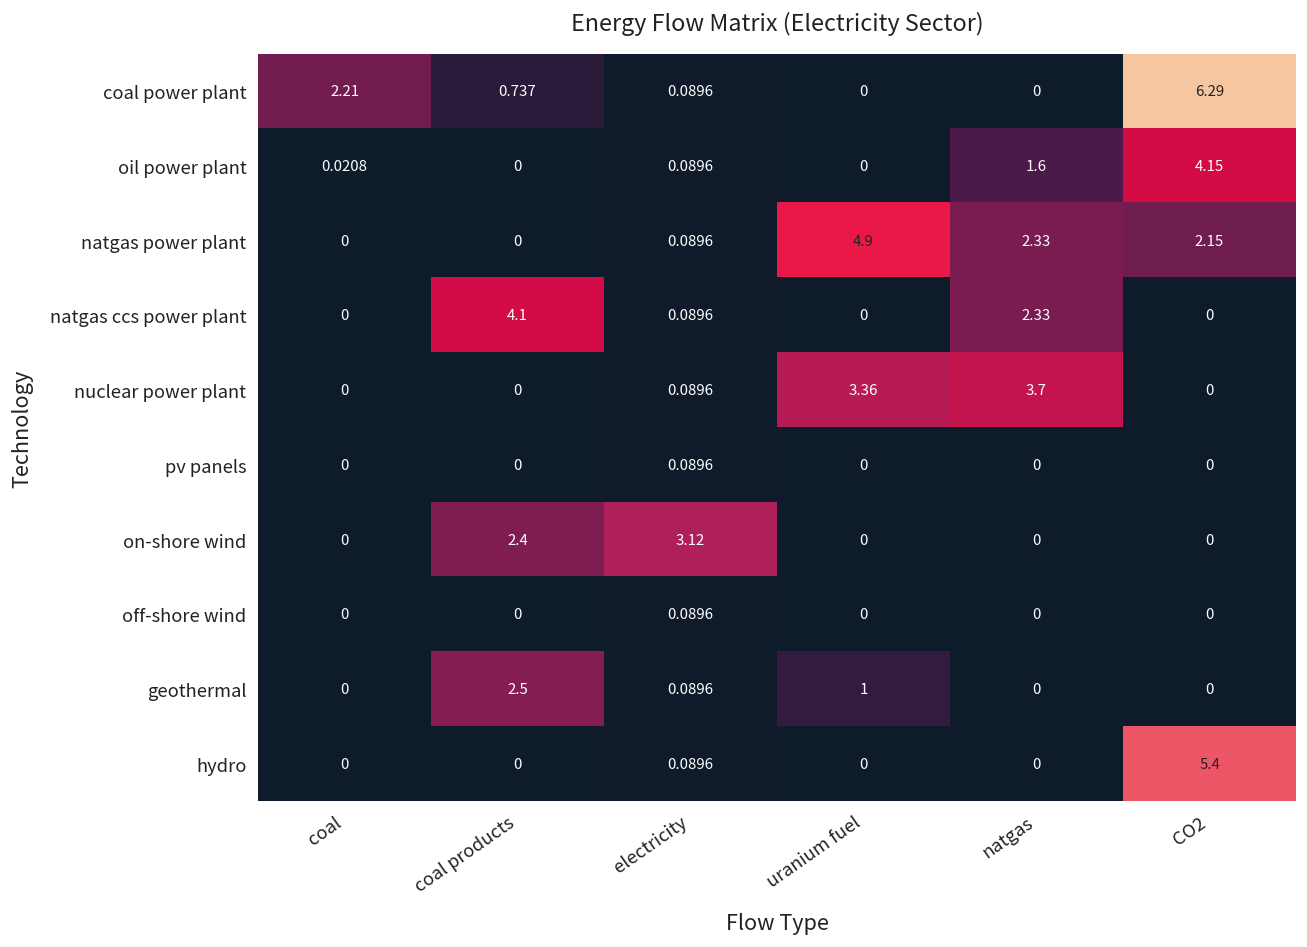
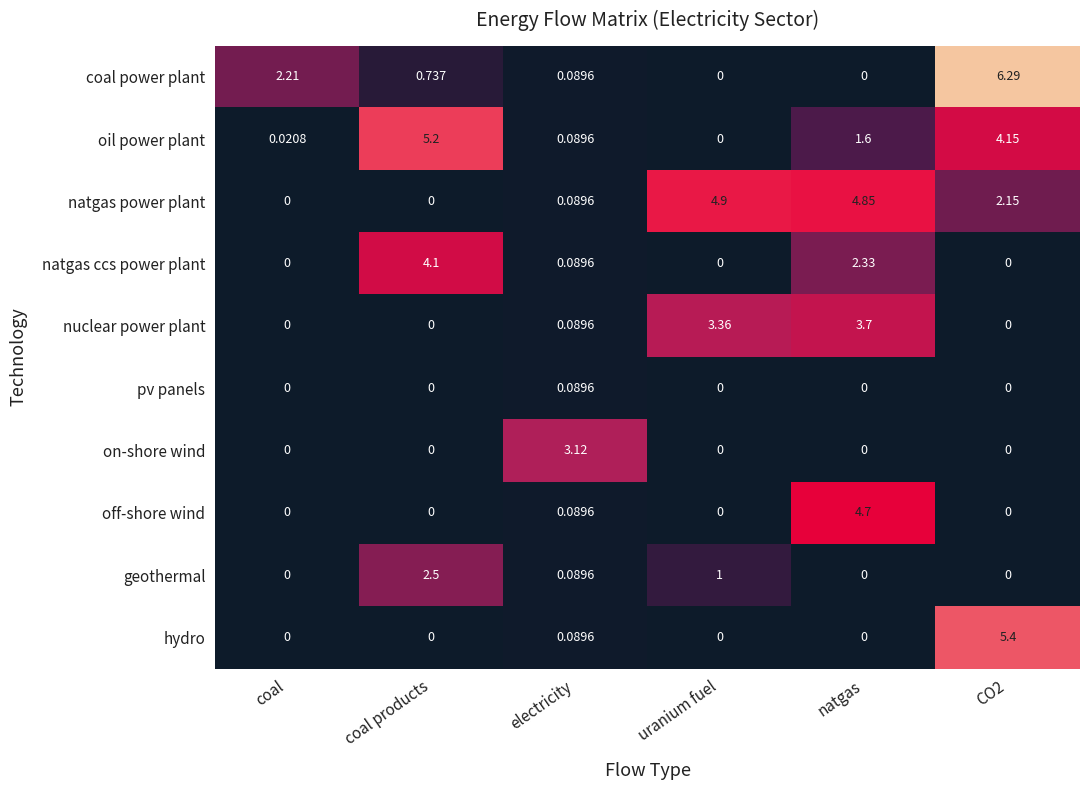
oil power plant, coal products: 0 -> 5.2
natgas power plant, natgas: 2.33 -> 4.85
on-shore wind, coal products: 2.4 -> 0
off-shore wind, natgas: 0 -> 4.7
